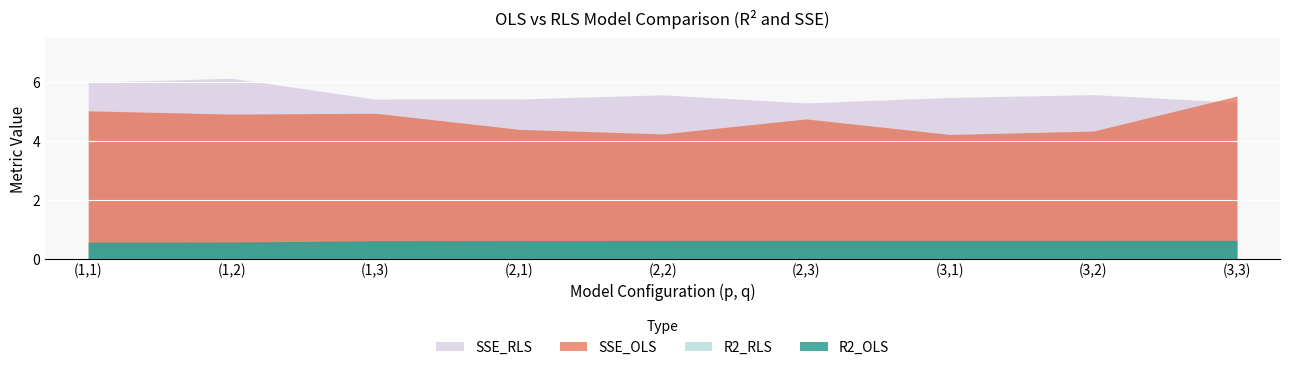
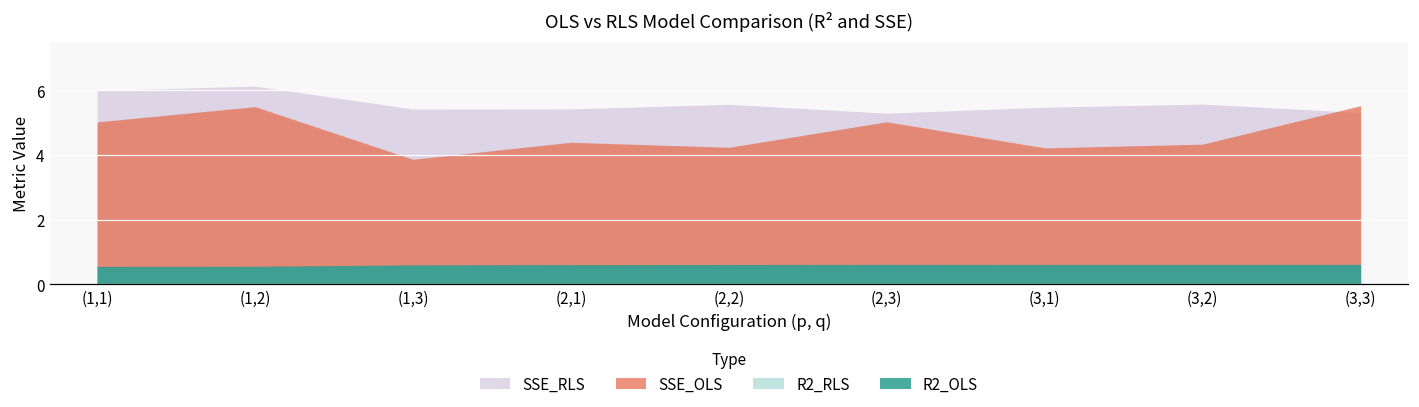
SSE_OLS, (1,2): 4.9 -> 5.5
SSE_OLS, (1,3): 4.9 -> 3.9
SSE_OLS, (2,3): 4.8 -> 5.0
